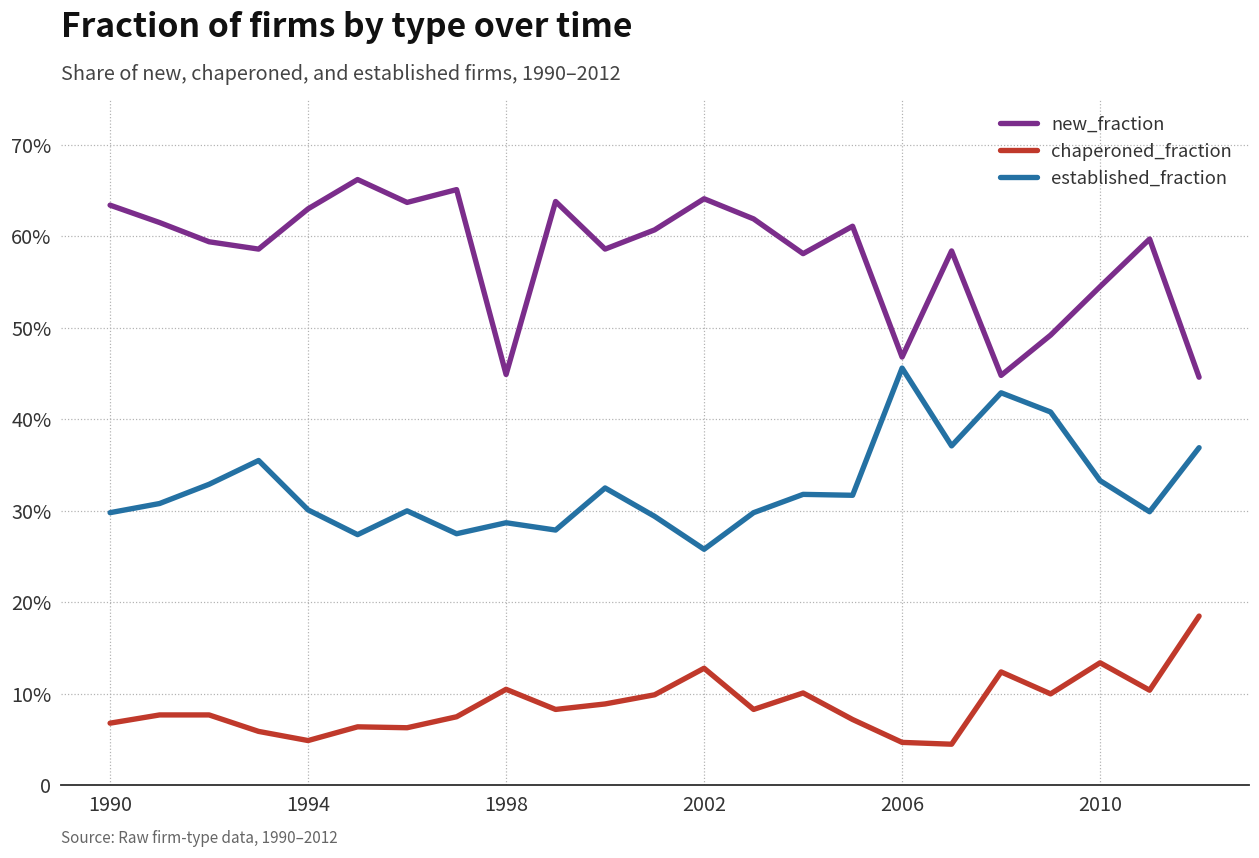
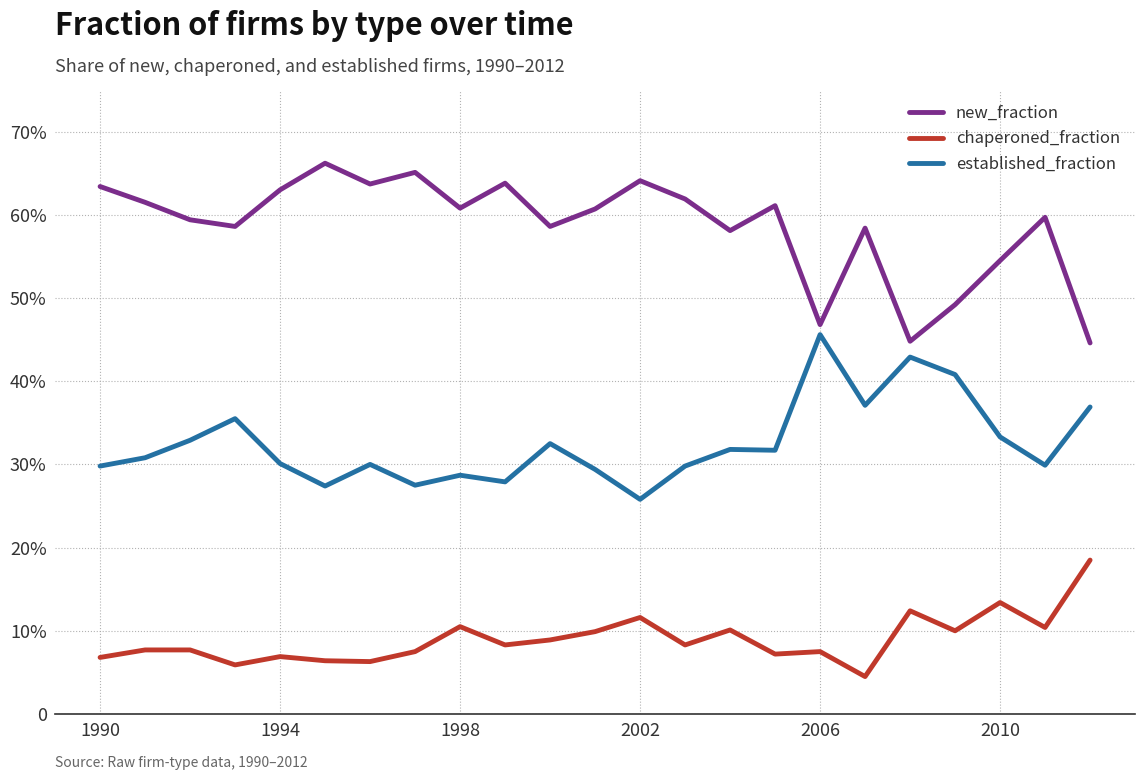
chaperoned_fraction, 1994: 5% -> 7%
new_fraction, 1998: 45% -> 61%
chaperoned_fraction, 2002: 13% -> 12%
chaperoned_fraction, 2006: 5% -> 8%
